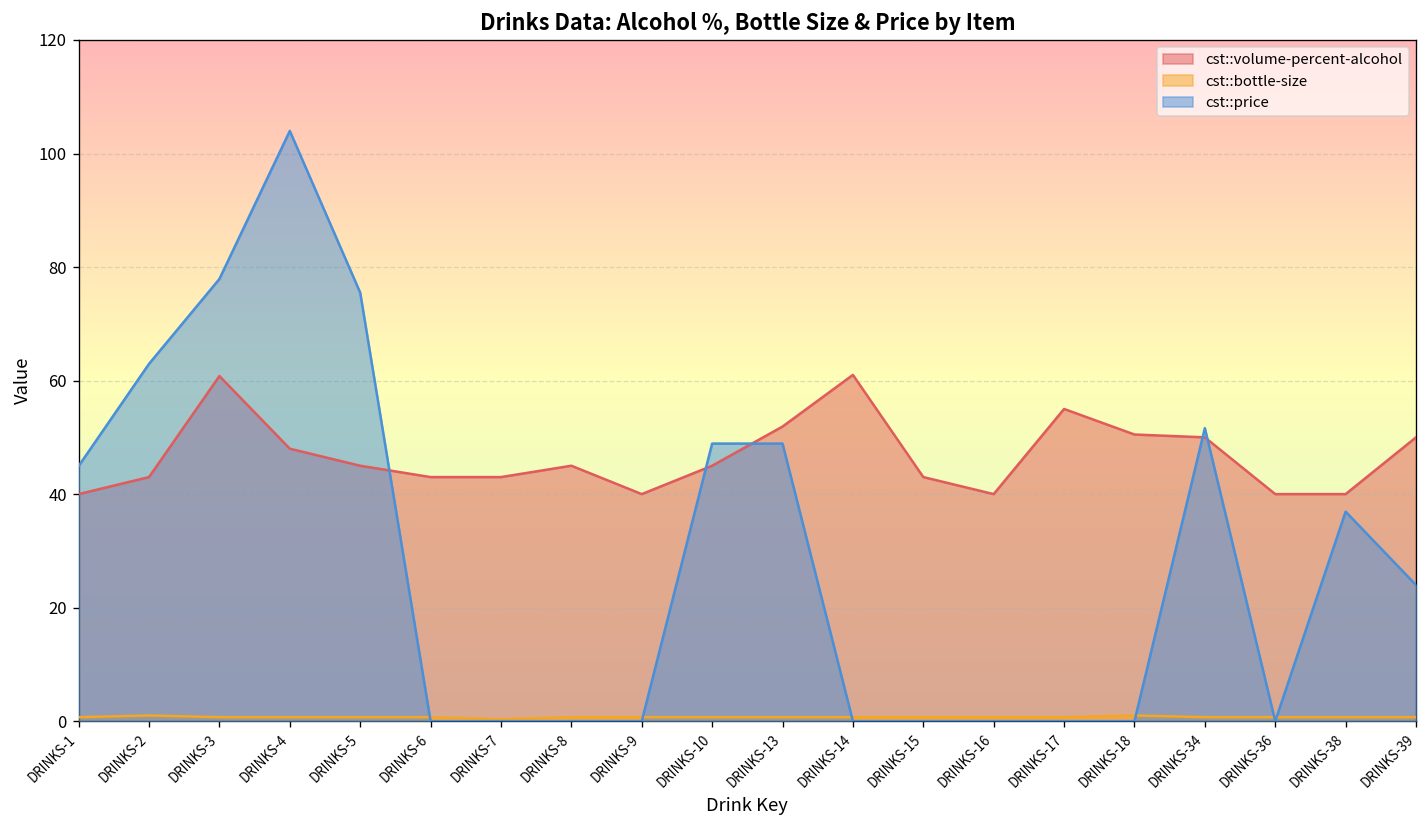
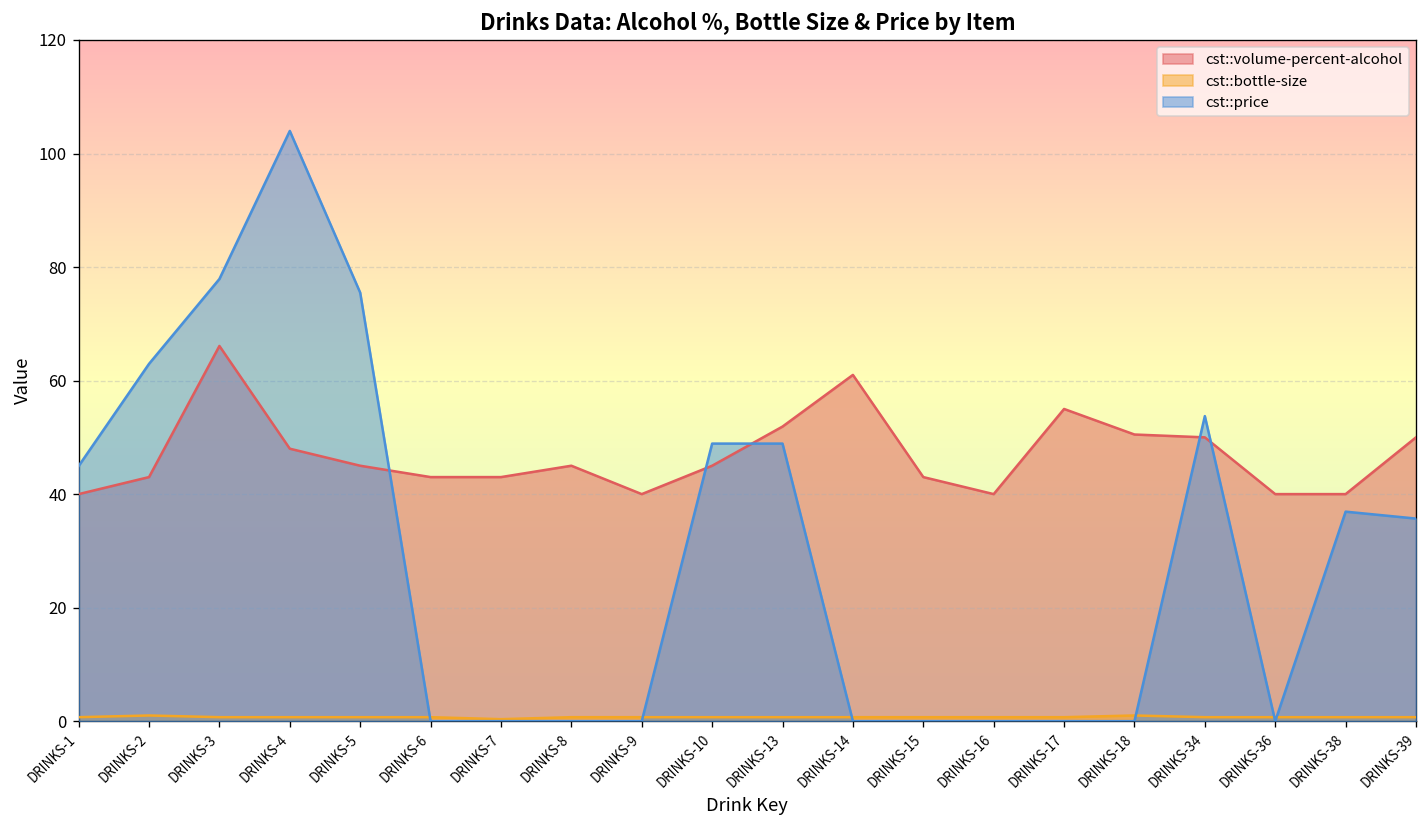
cst::volume-percent-alcohol, DRINKS-3: 61 -> 66
cst::price, DRINKS-34: 52 -> 54
cst::price, DRINKS-39: 24 -> 36
